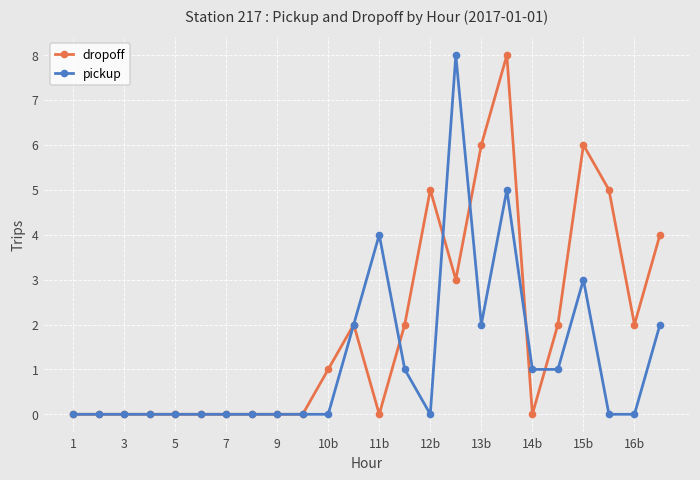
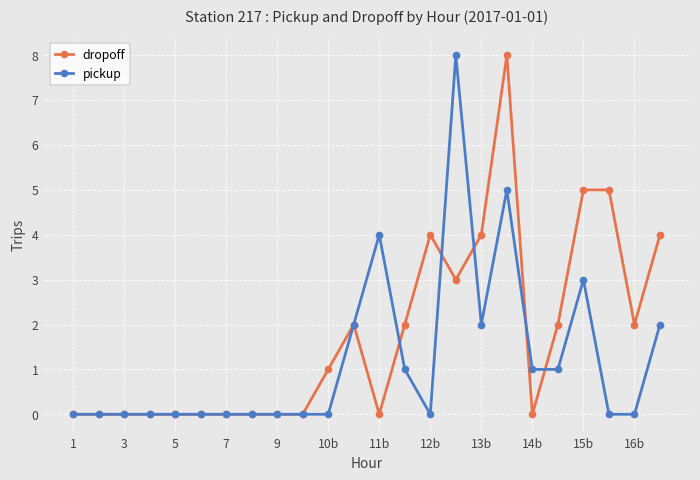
dropoff, 12b: 5 -> 4
dropoff, 13b: 6 -> 4
dropoff, 15b: 6 -> 5
